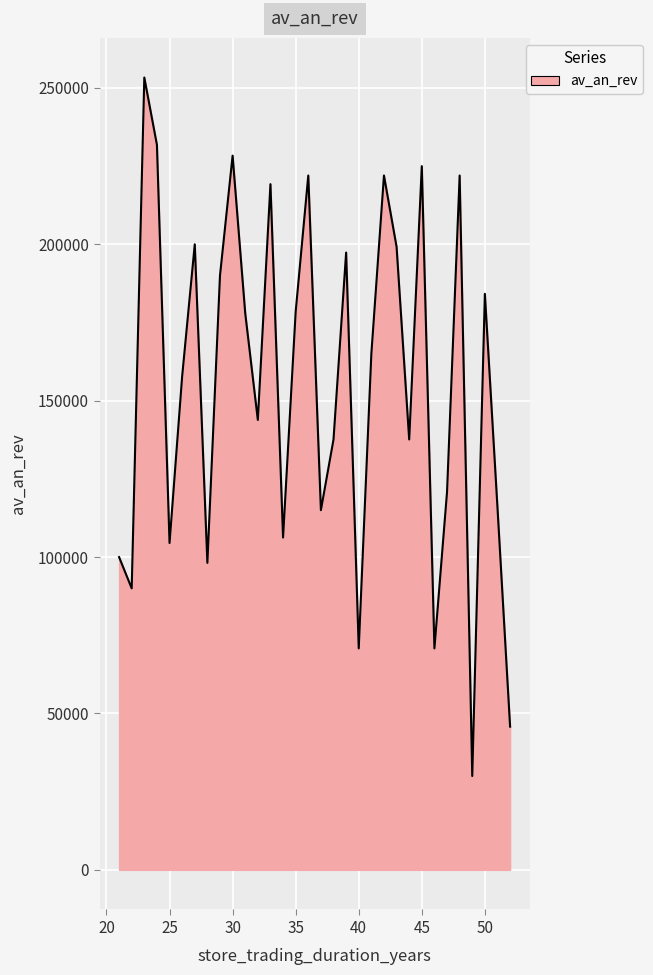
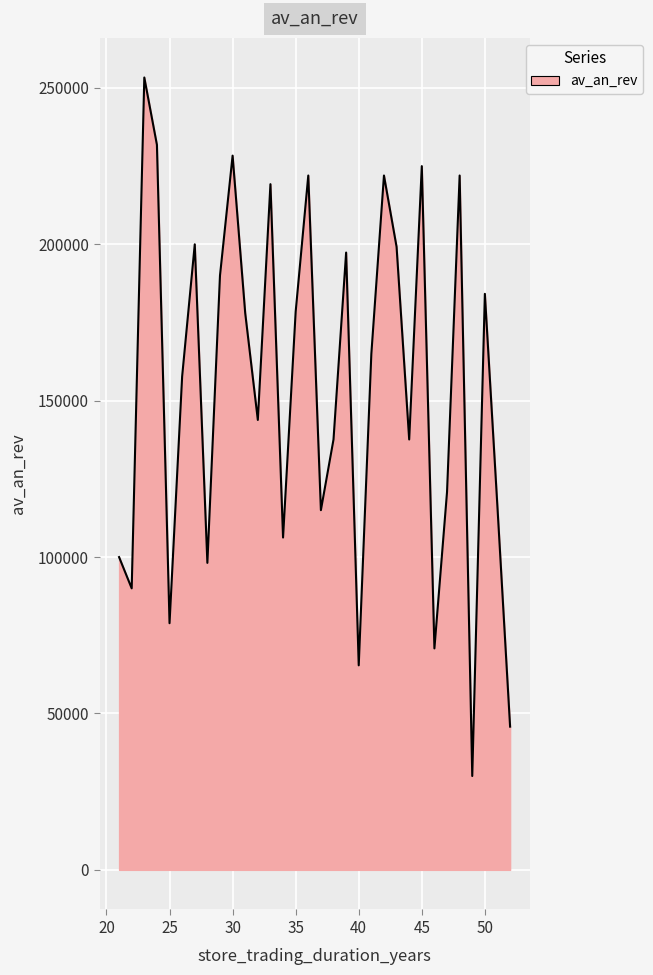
25: 105000 -> 79000
40: 71000 -> 65000
